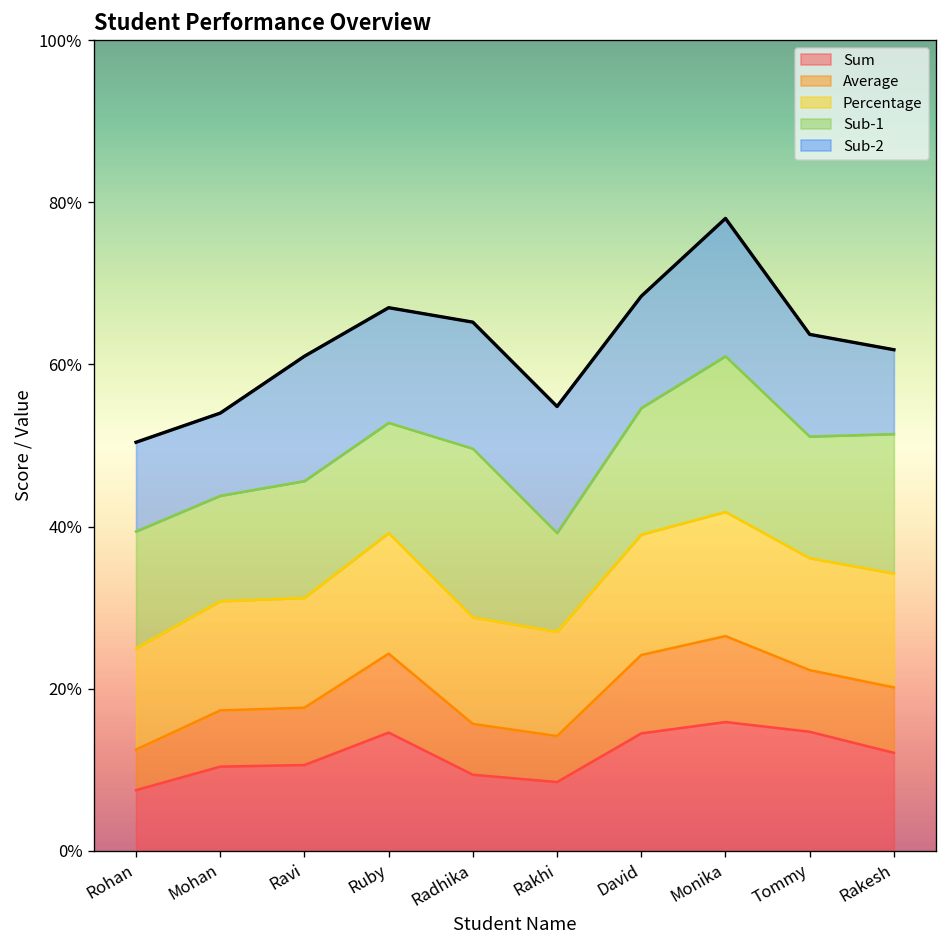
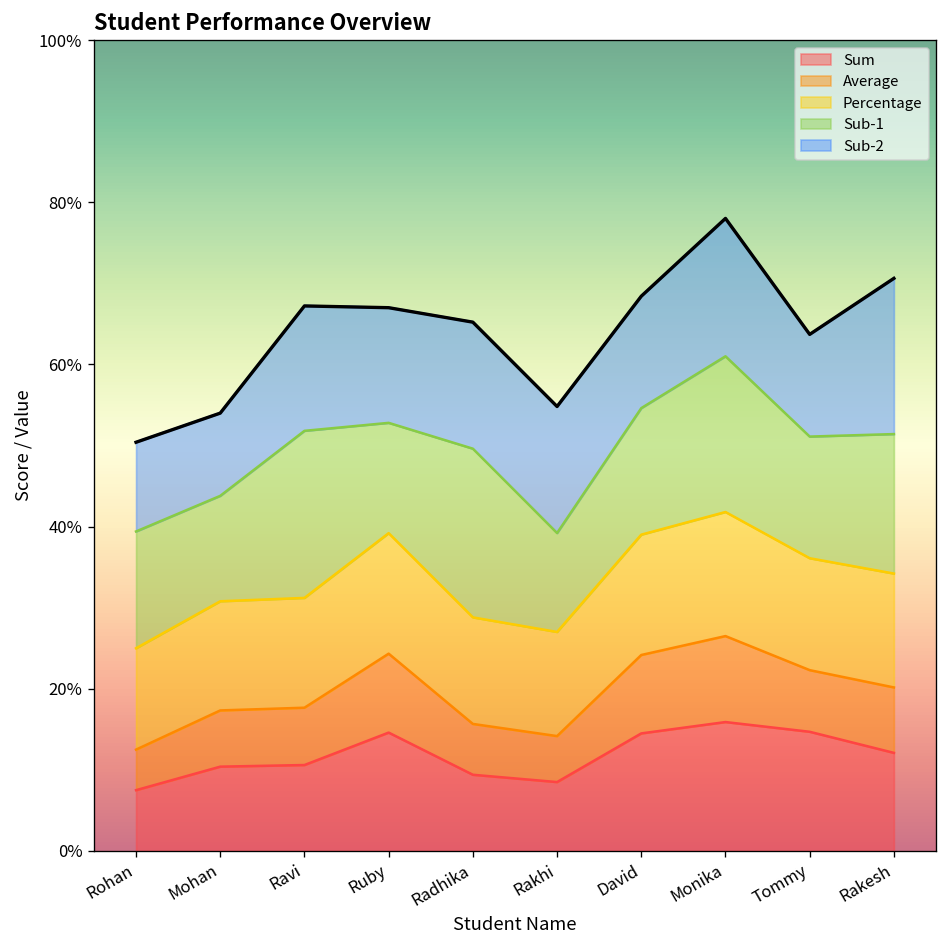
Sub-1, Ravi: 14% -> 21%
Sub-2, Rakesh: 10% -> 19%
